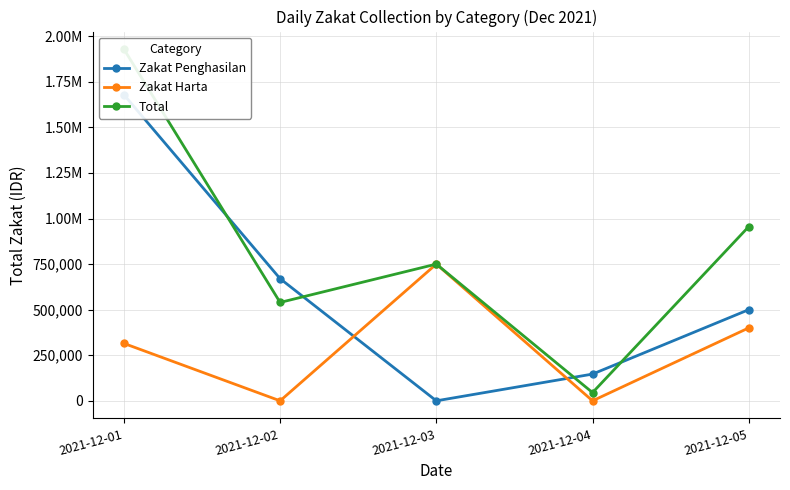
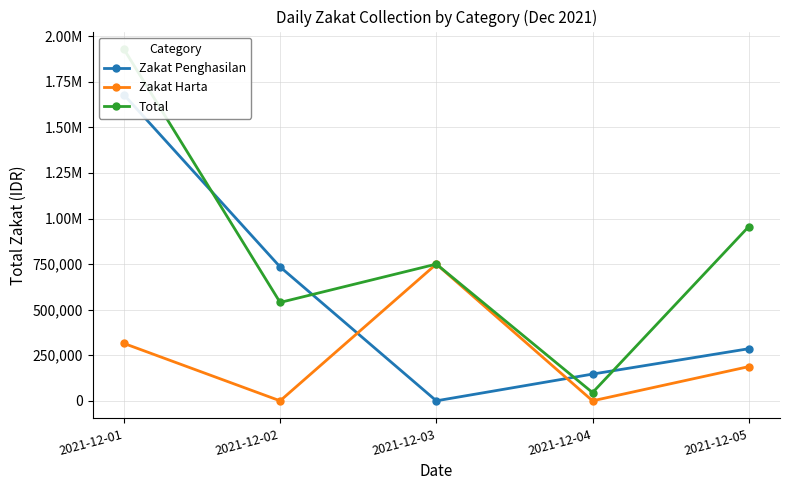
Zakat Penghasilan, 2021-12-02: 670,000 -> 730,000
Zakat Penghasilan, 2021-12-05: 500,000 -> 290,000
Zakat Harta, 2021-12-05: 400,000 -> 190,000
